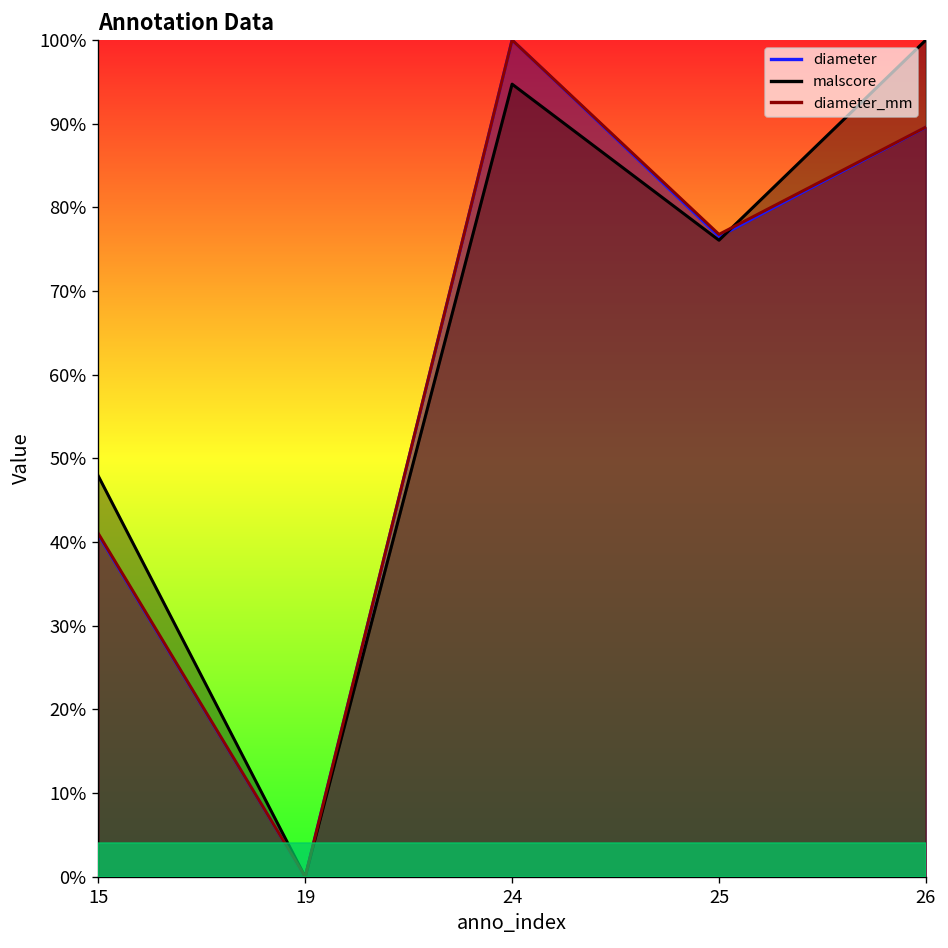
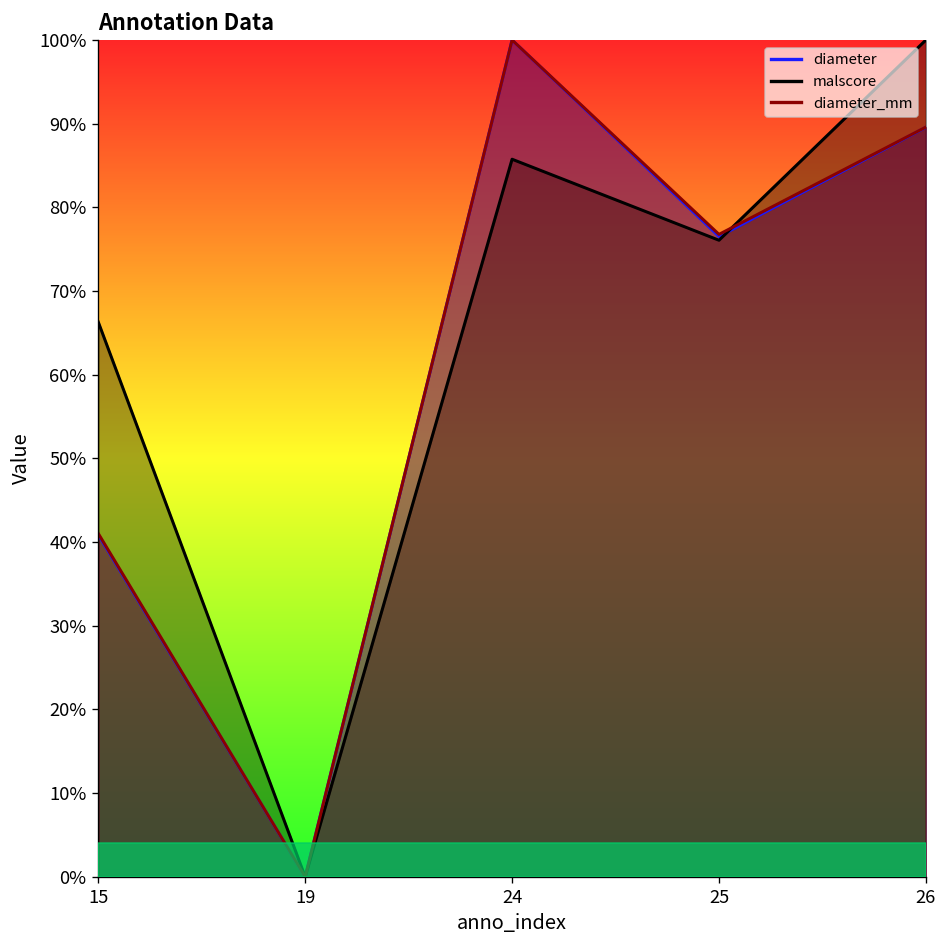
malscore, 15: 48% -> 66%
malscore, 24: 95% -> 86%
